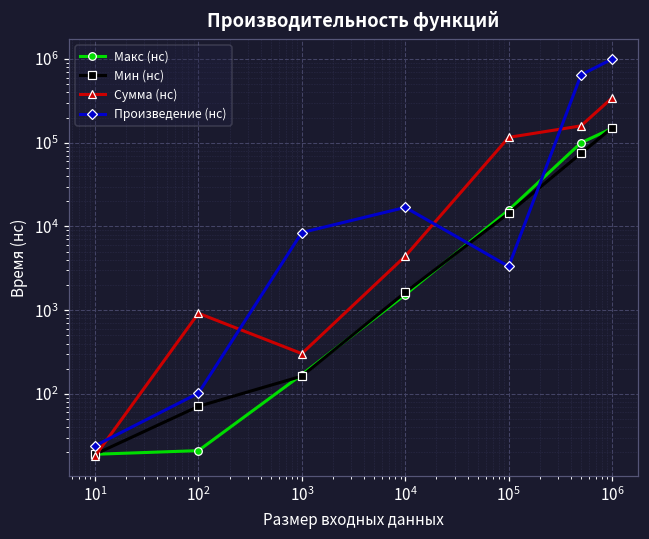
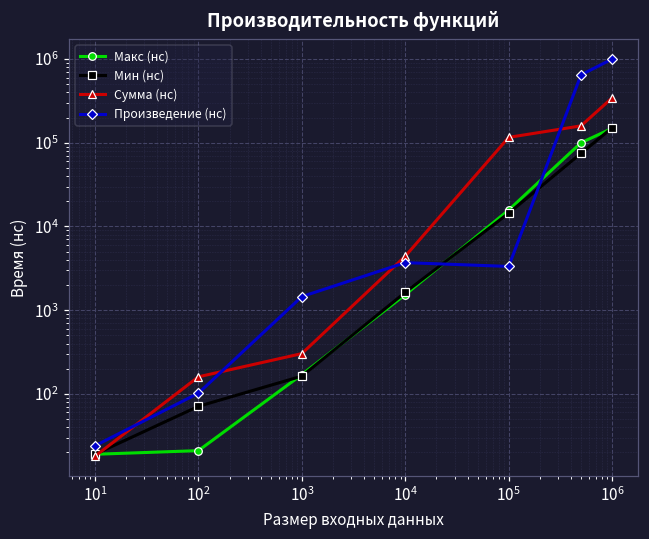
Сумма (нс), 10^2: 900 -> 160
Произведение (нс), 10^3: 8000 -> 1500
Произведение (нс), 10^4: 17000 -> 4000
